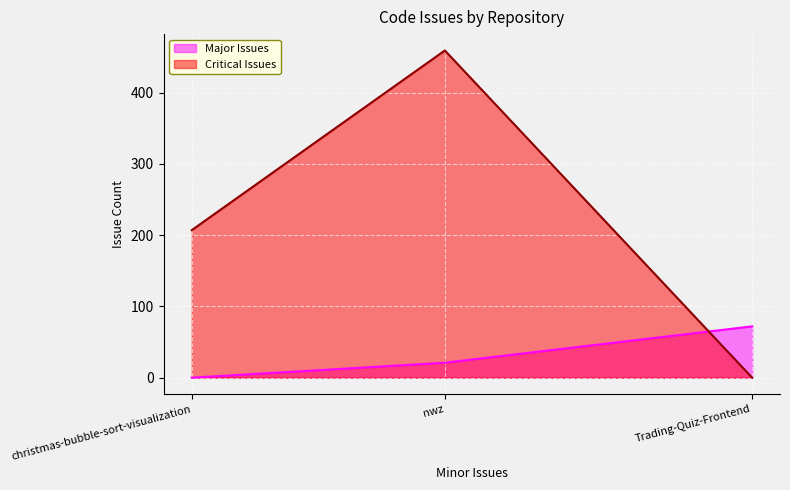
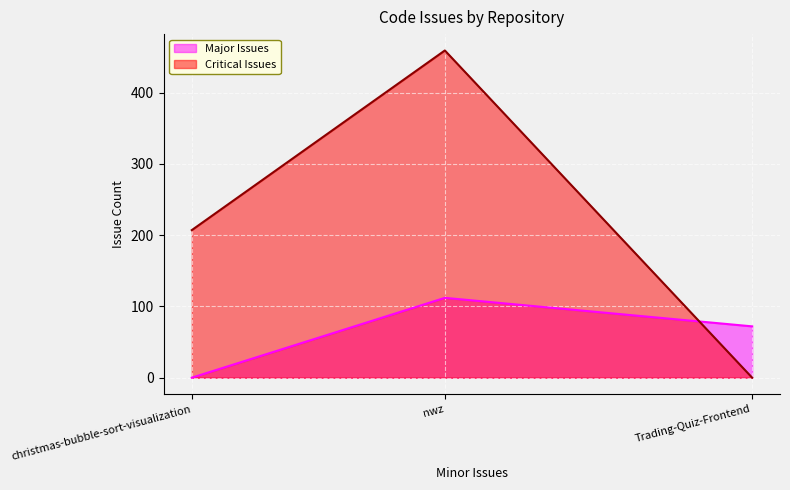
Major Issues, nwz: 20 -> 110
